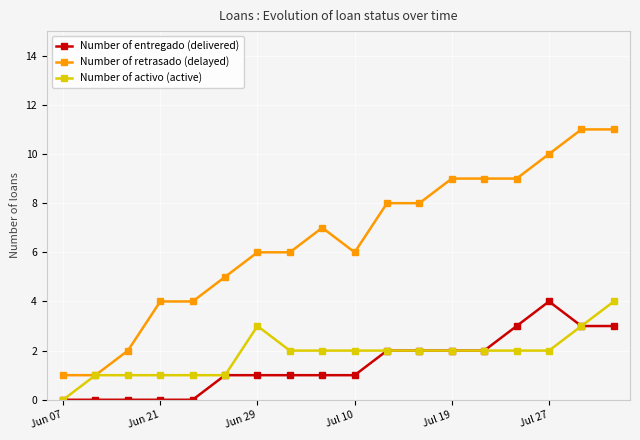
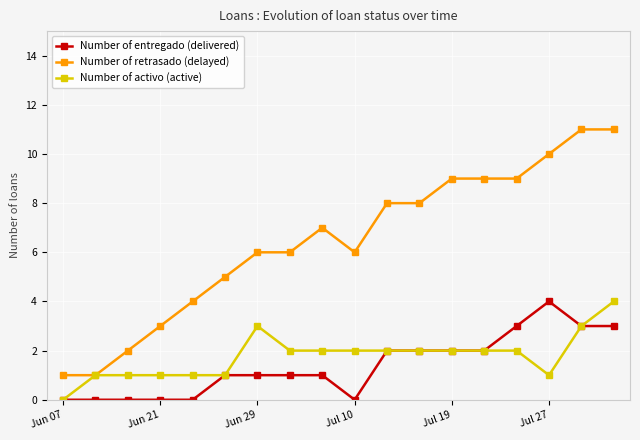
Number of retrasado (delayed), Jun 21: 4 -> 3
Number of entregado (delivered), Jul 10: 1 -> 0
Number of activo (active), Jul 27: 2 -> 1
